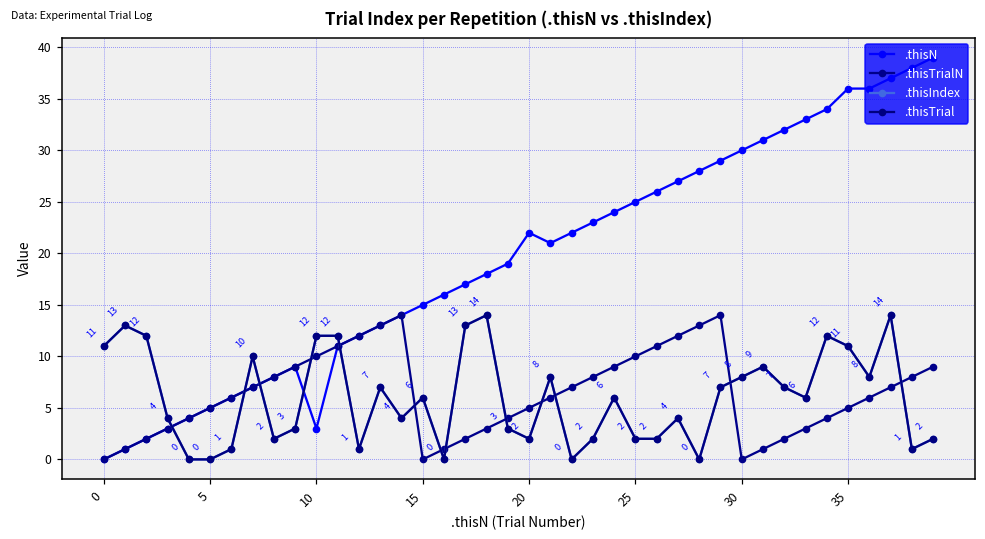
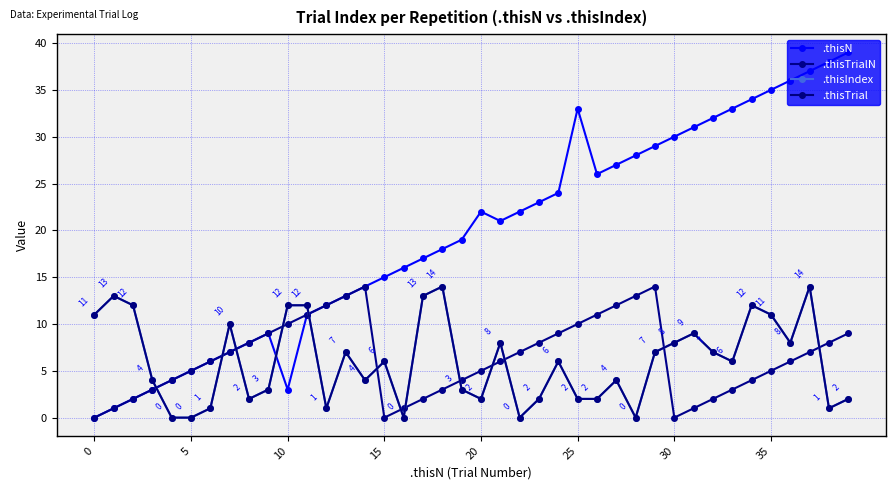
.thisN, 25: 25 -> 33
.thisN, 35: 36 -> 35
